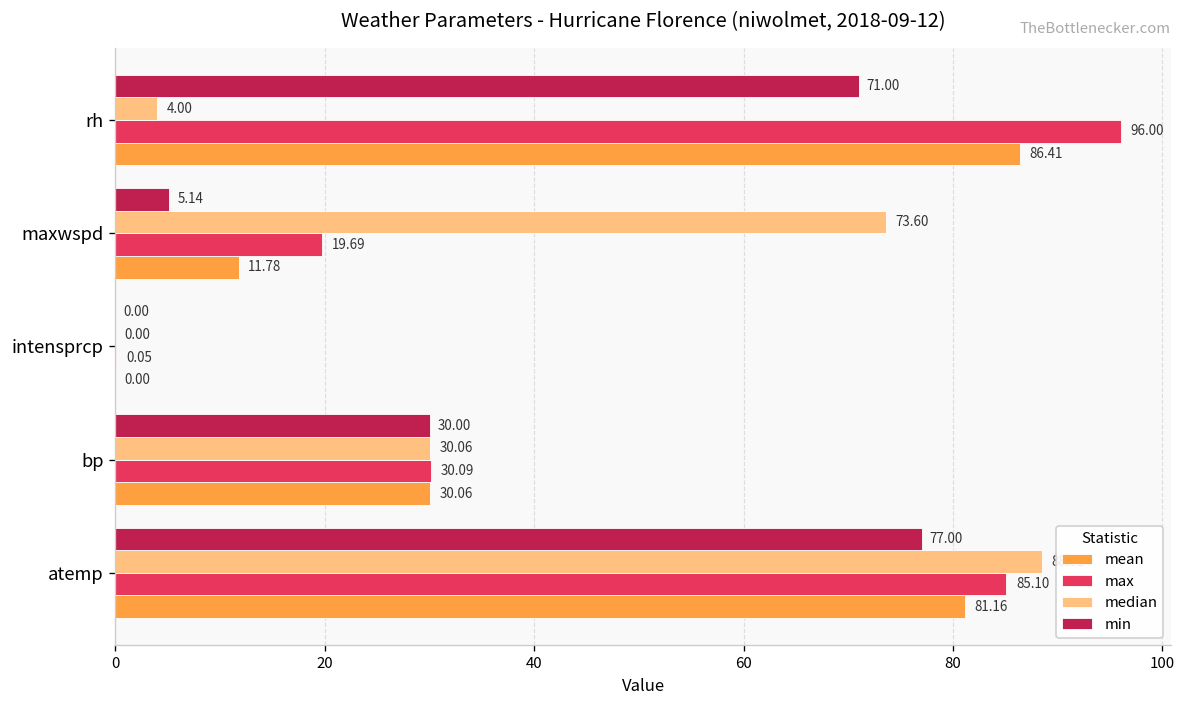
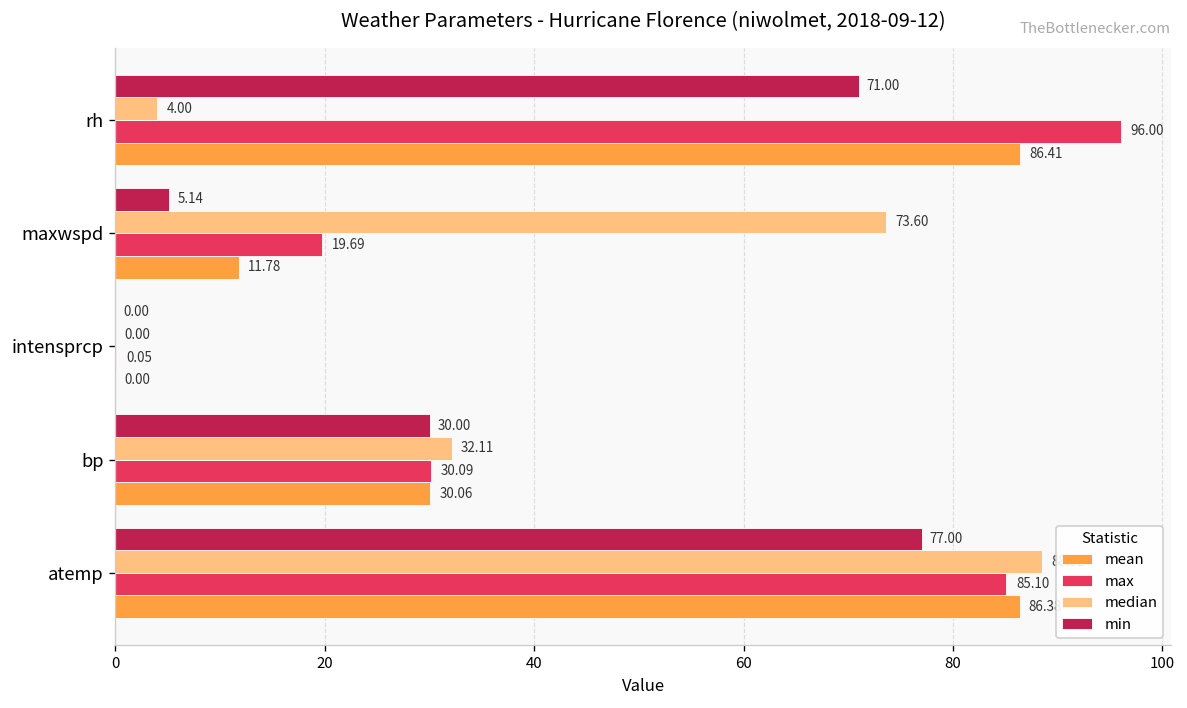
median, bp: 30.06 -> 32.11
mean, atemp: 81 -> 86
